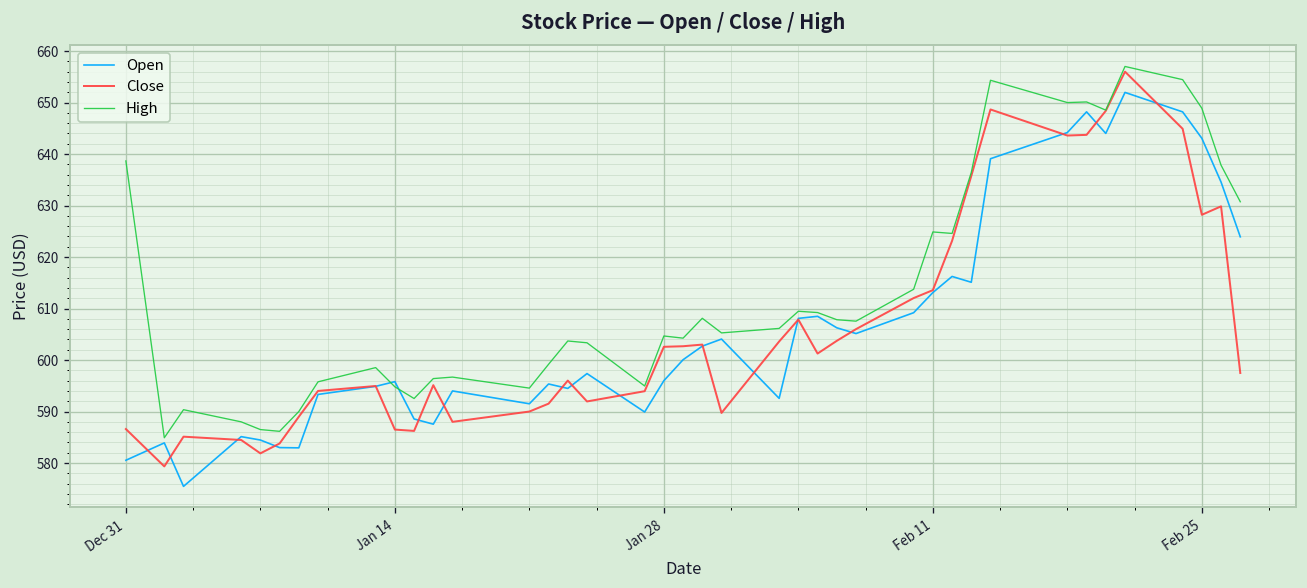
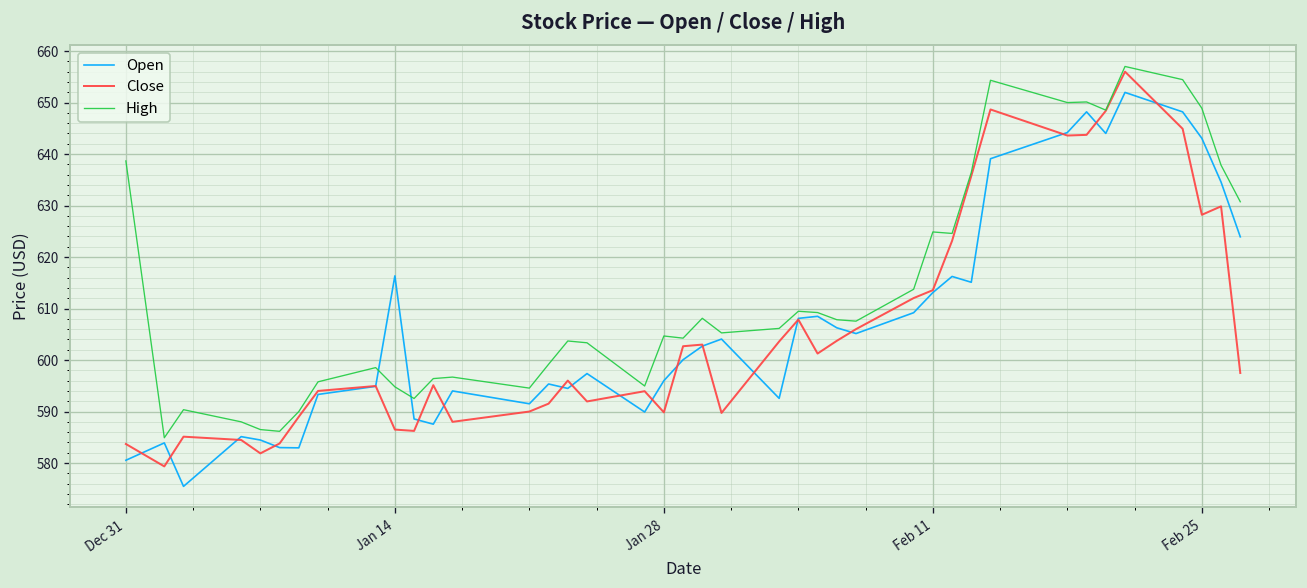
Close, Dec 31: 587 -> 584
Open, Jan 14: 596 -> 616
Close, Jan 28: 603 -> 590
